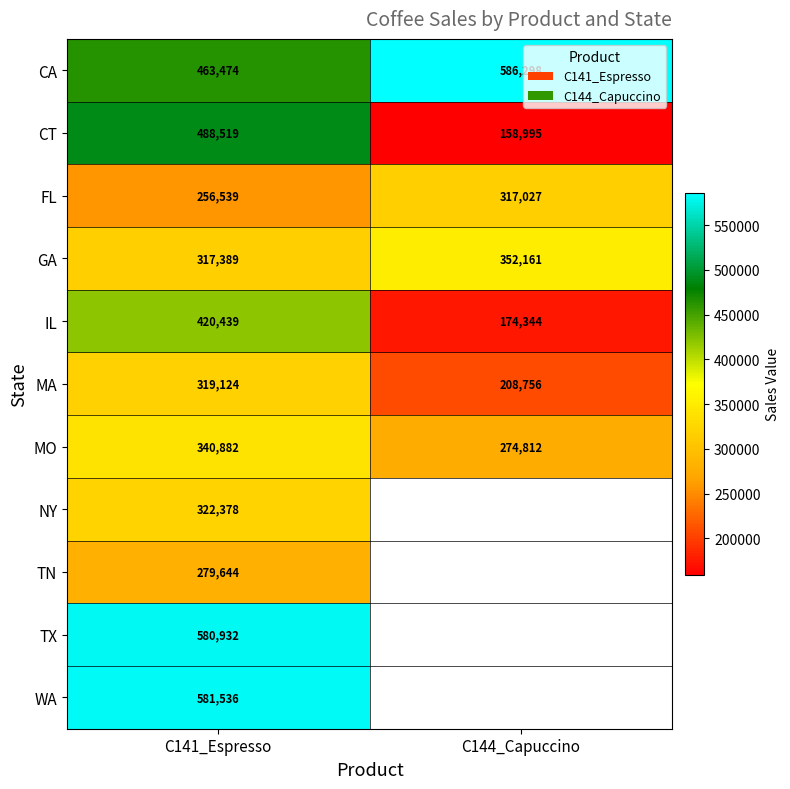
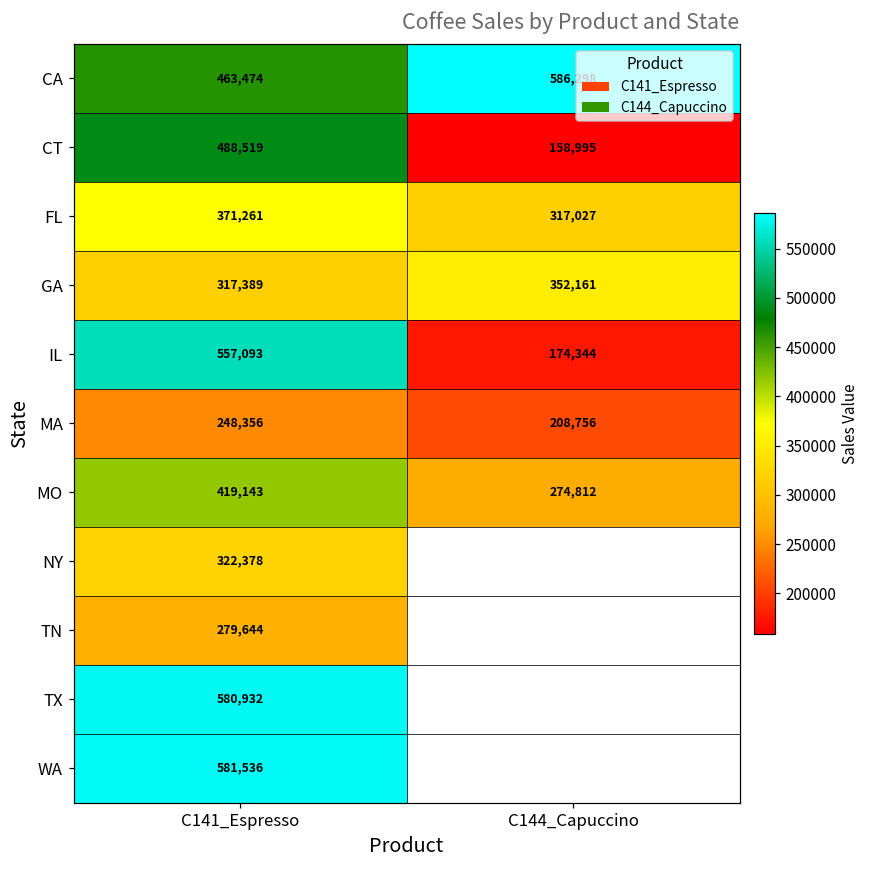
FL, C141_Espresso: 256,539 -> 371,261
IL, C141_Espresso: 420,439 -> 557,093
MA, C141_Espresso: 319,124 -> 248,356
MO, C141_Espresso: 340,882 -> 419,143
